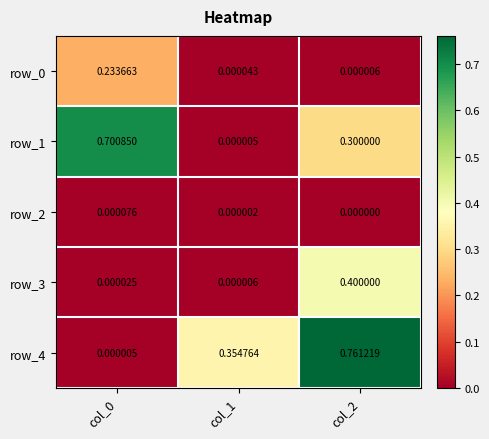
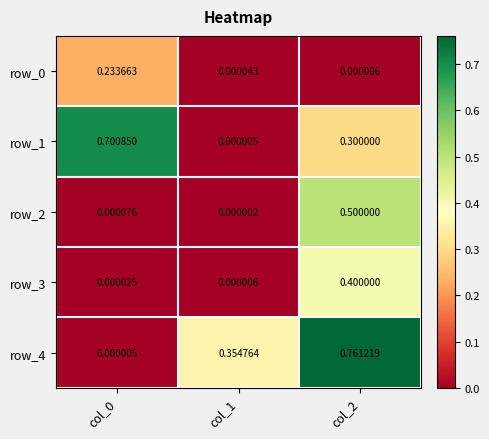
row_2, col_2: 0.000000 -> 0.500000
